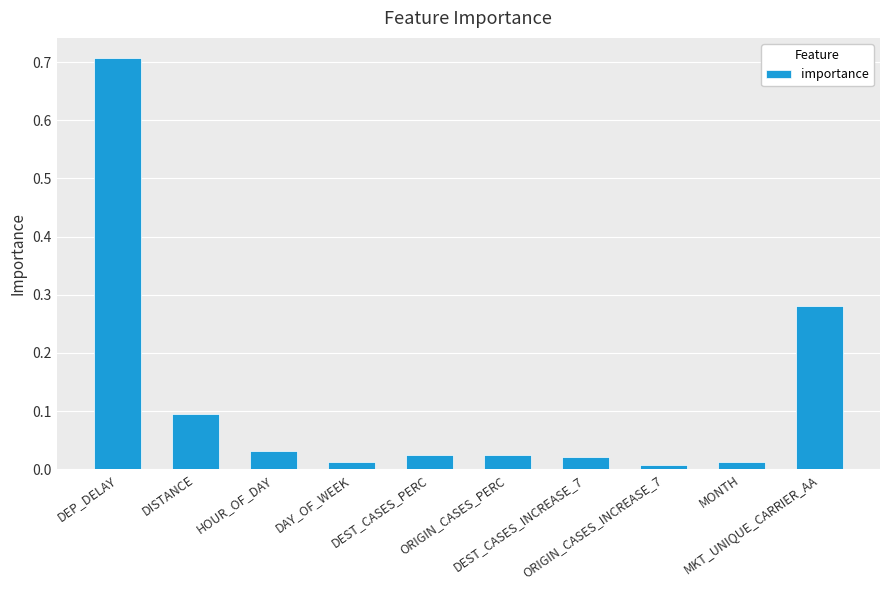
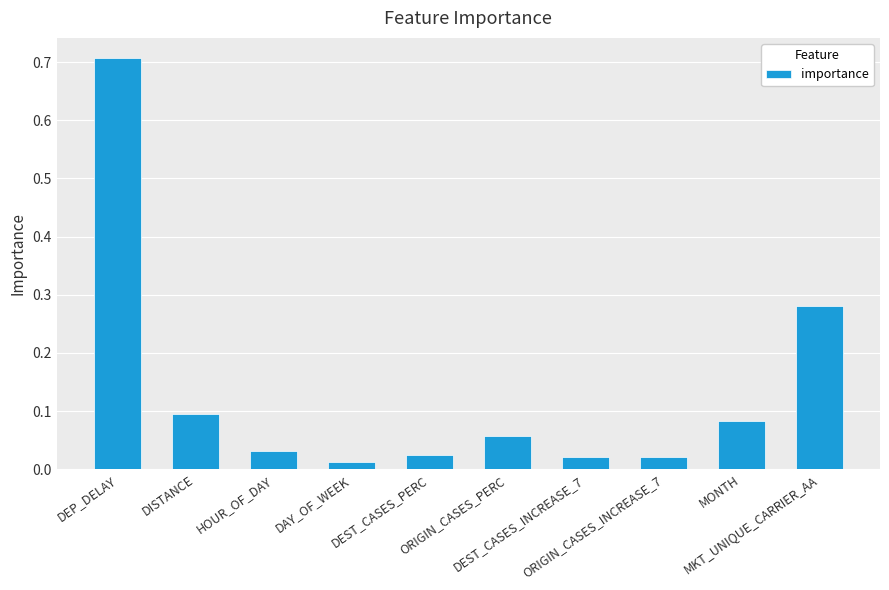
ORIGIN_CASES_PERC: 0.02 -> 0.06
ORIGIN_CASES_INCREASE_7: 0.01 -> 0.02
MONTH: 0.01 -> 0.08
